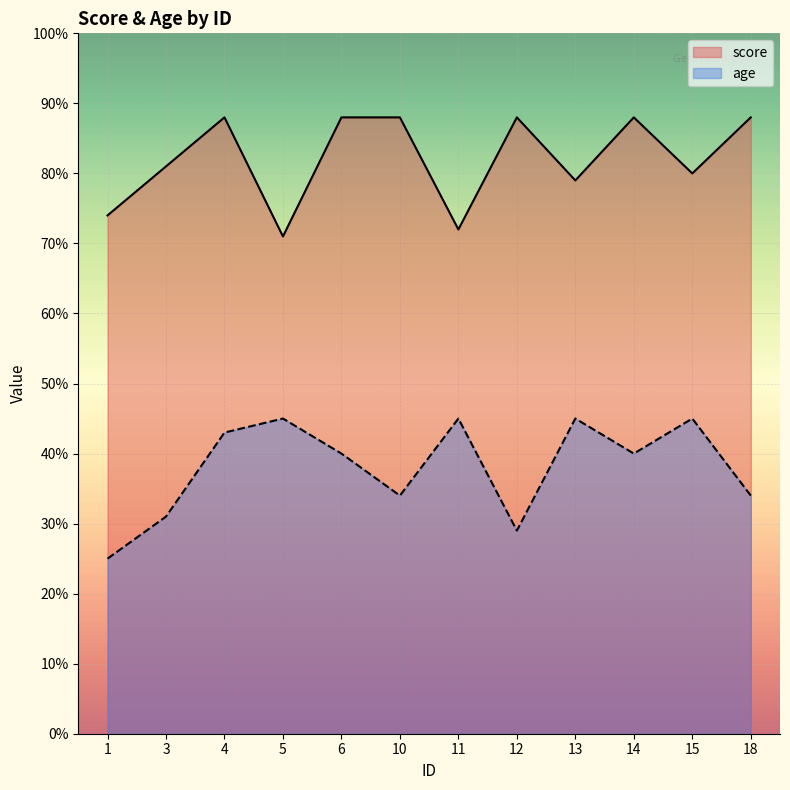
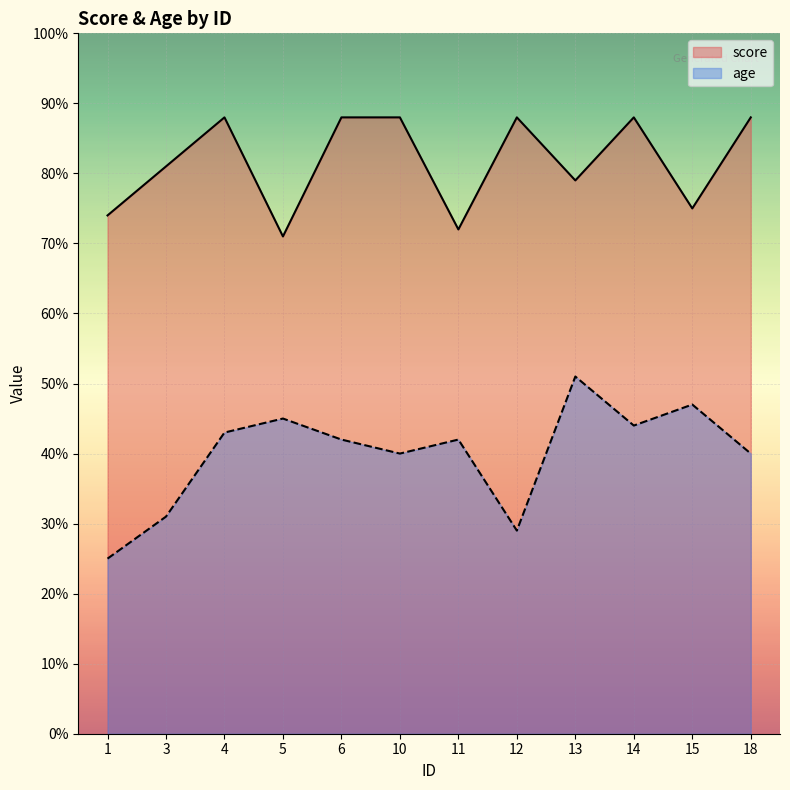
age, 6: 40% -> 42%
age, 10: 34% -> 40%
age, 11: 45% -> 42%
age, 13: 45% -> 51%
age, 14: 40% -> 44%
score, 15: 80% -> 75%
age, 15: 45% -> 47%
age, 18: 34% -> 40%
